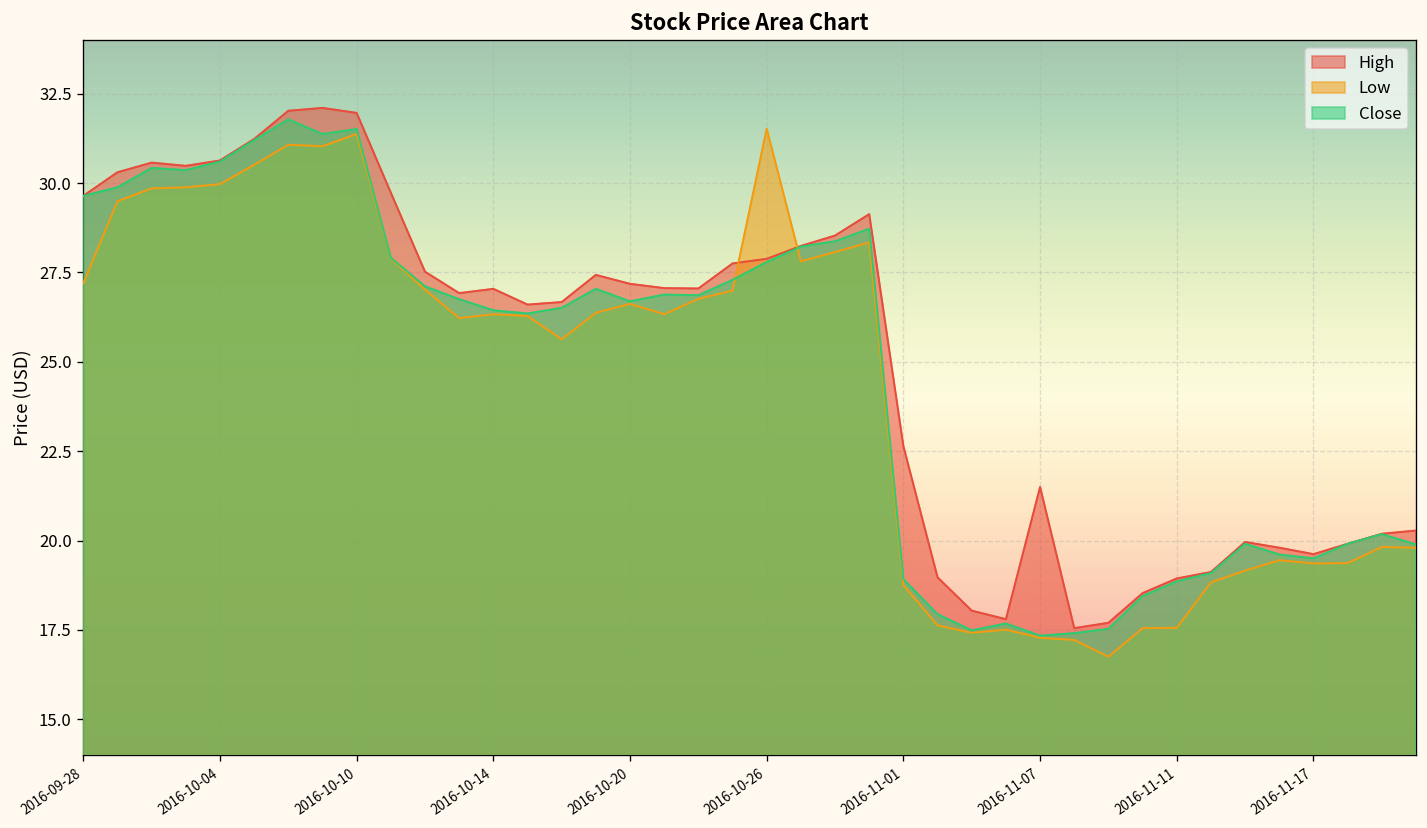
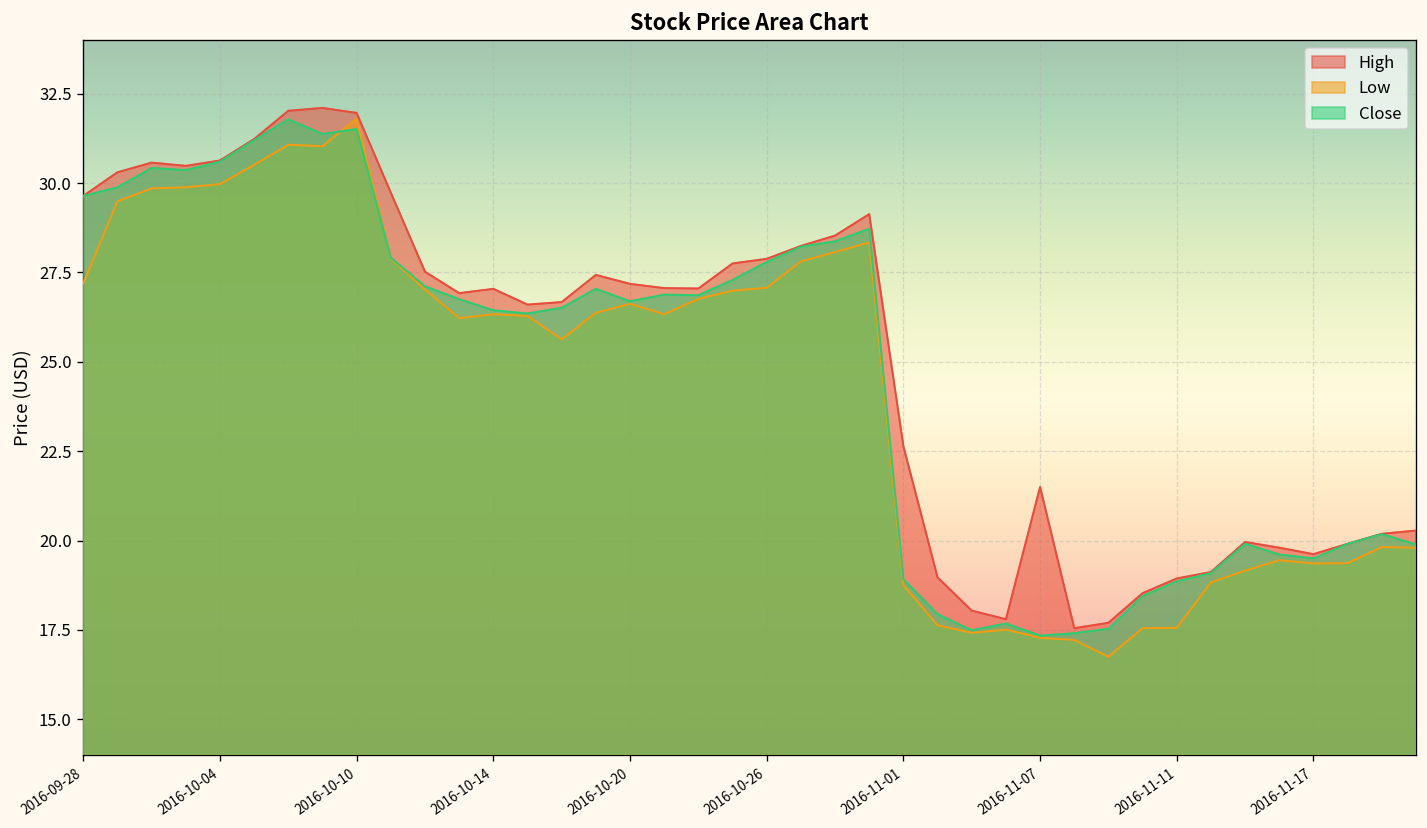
Low, 2016-10-10: 31.4 -> 31.8
Low, 2016-10-26: 31.5 -> 27.1
